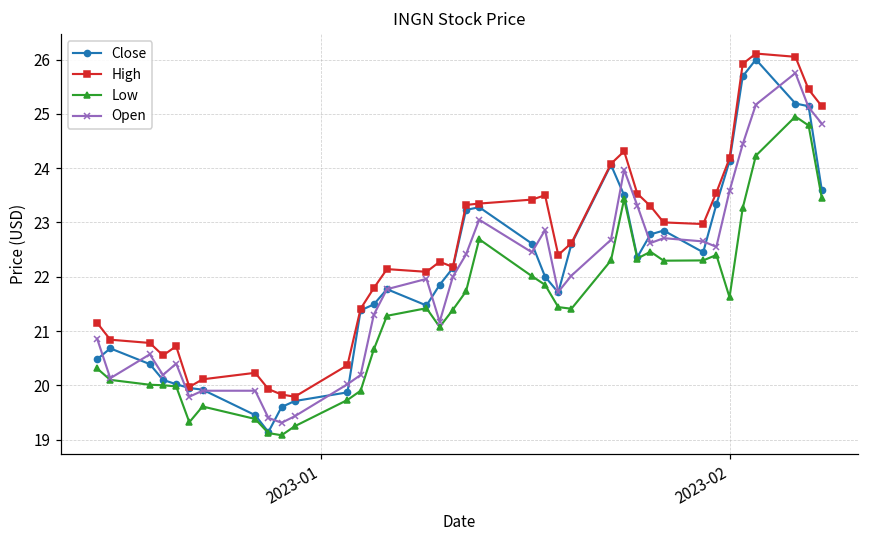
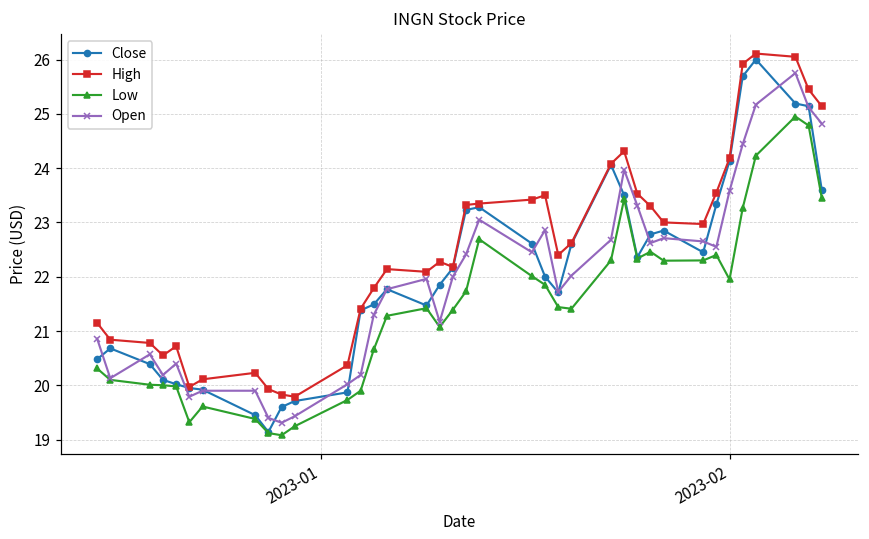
Low, 2023-02: 21.6 -> 22.0
